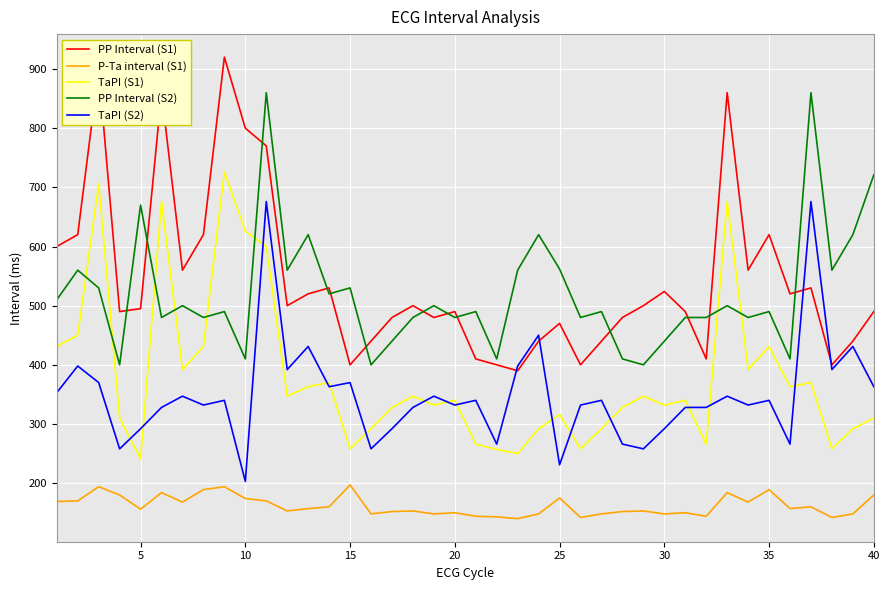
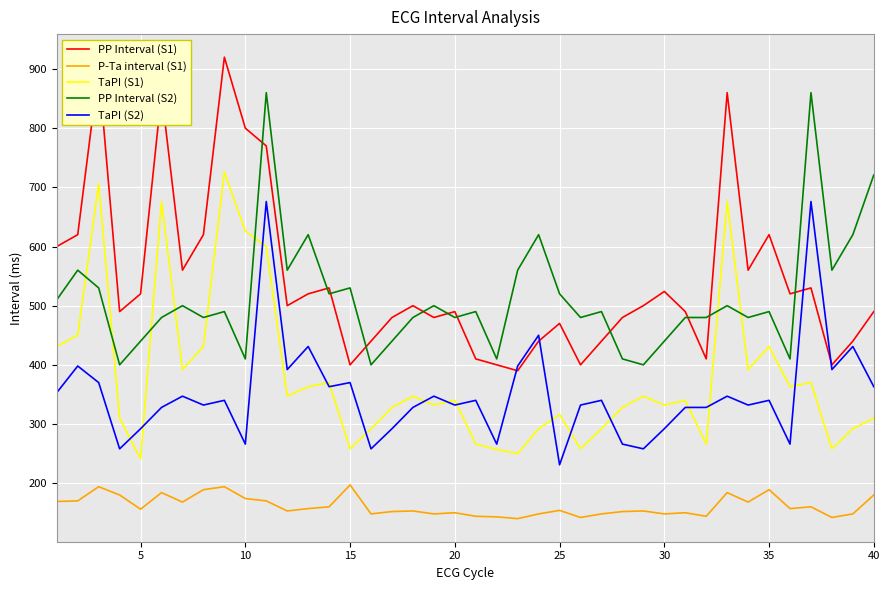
PP Interval (S1), 5: 500 -> 520
PP Interval (S2), 5: 670 -> 440
TaPI (S2), 10: 200 -> 270
P-Ta interval (S1), 25: 180 -> 150
PP Interval (S2), 25: 560 -> 520
